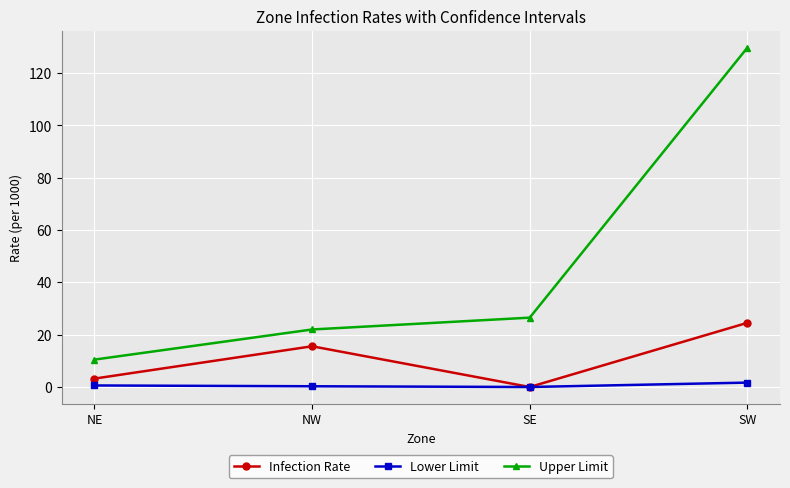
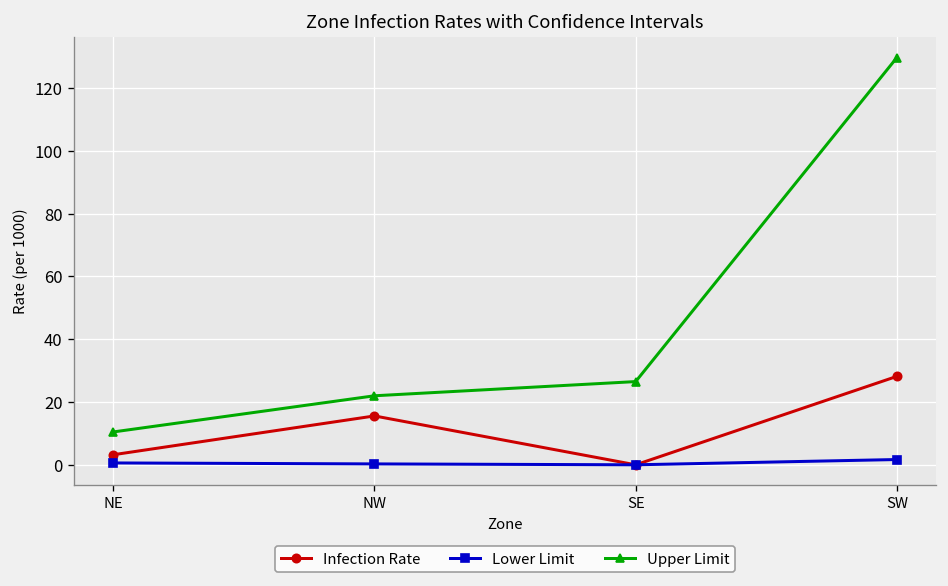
Infection Rate, SW: 25 -> 28
